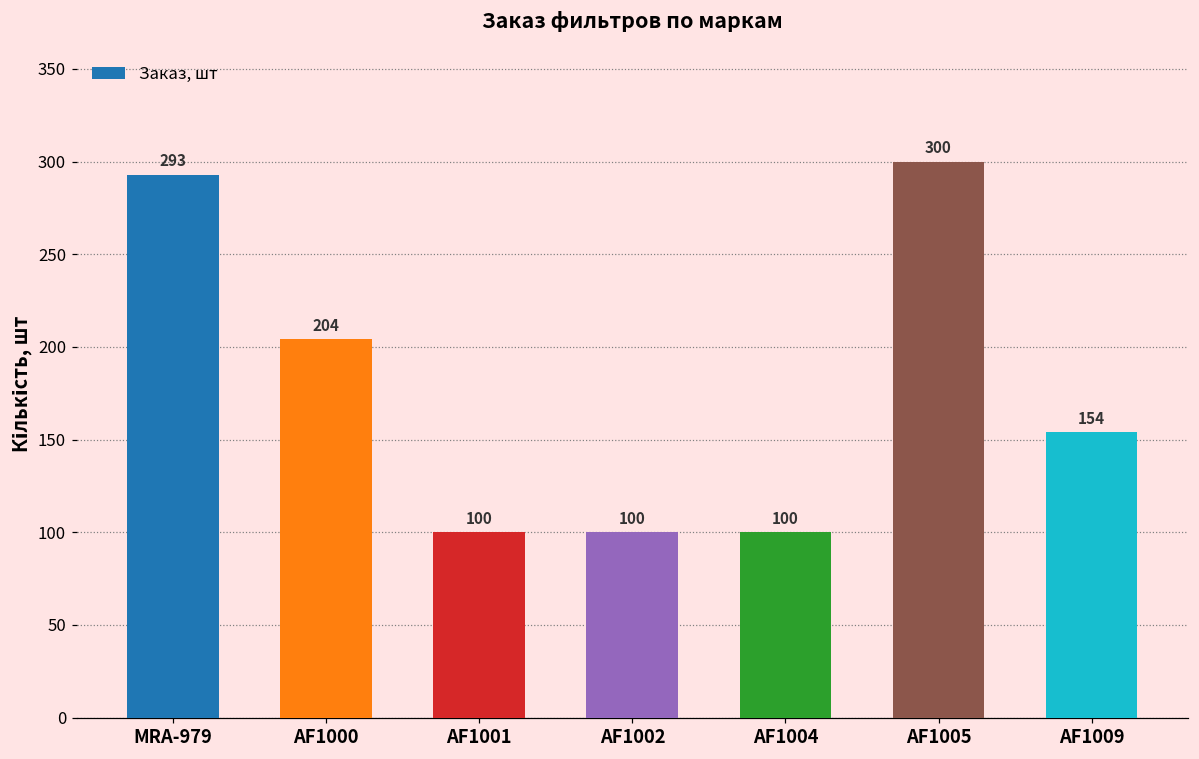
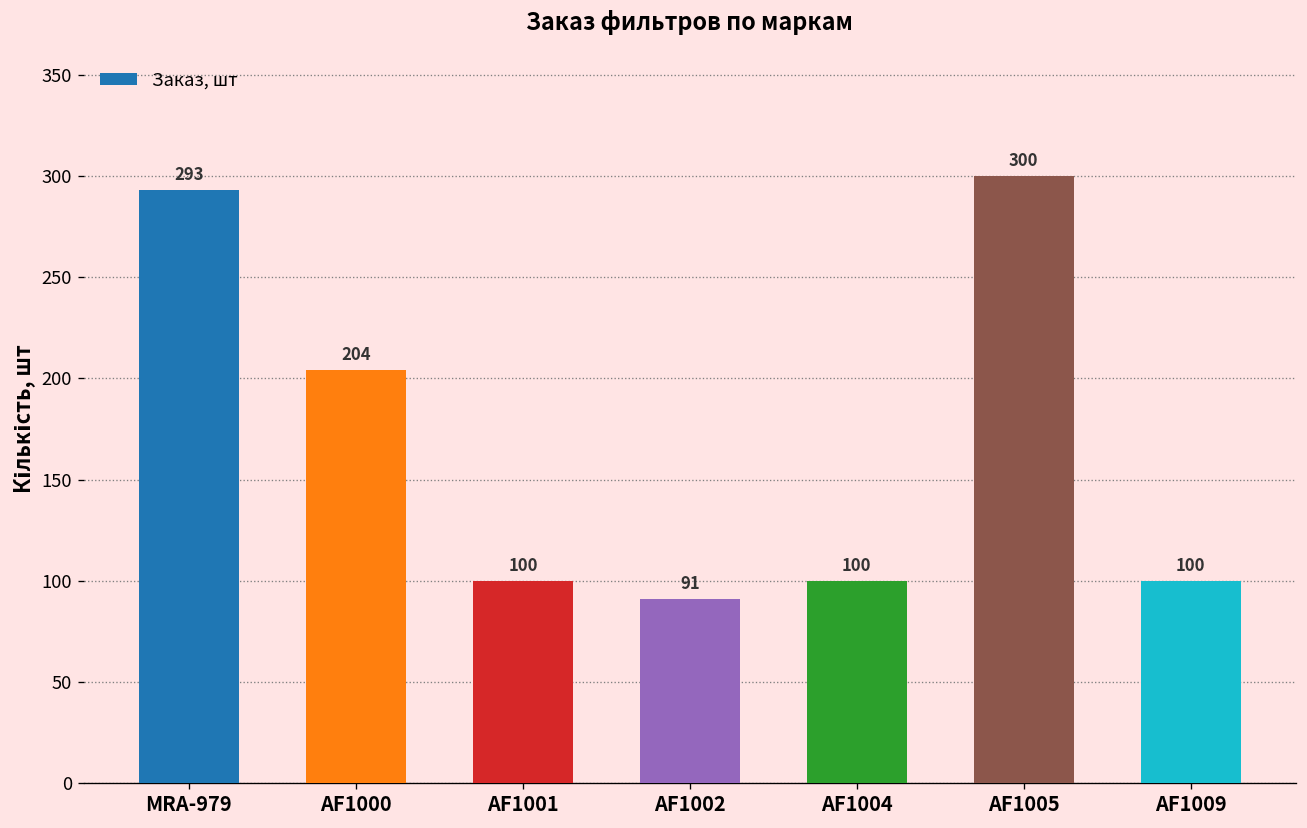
AF1002: 100 -> 91
AF1009: 154 -> 100
